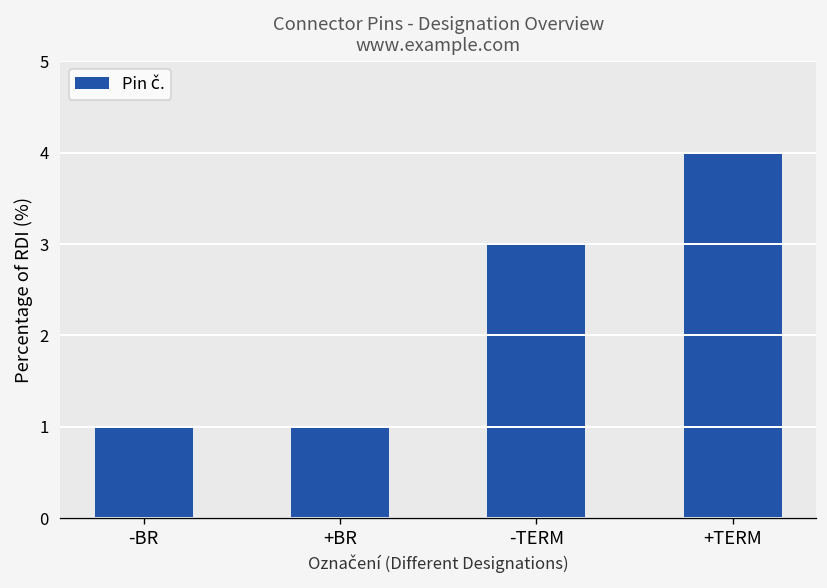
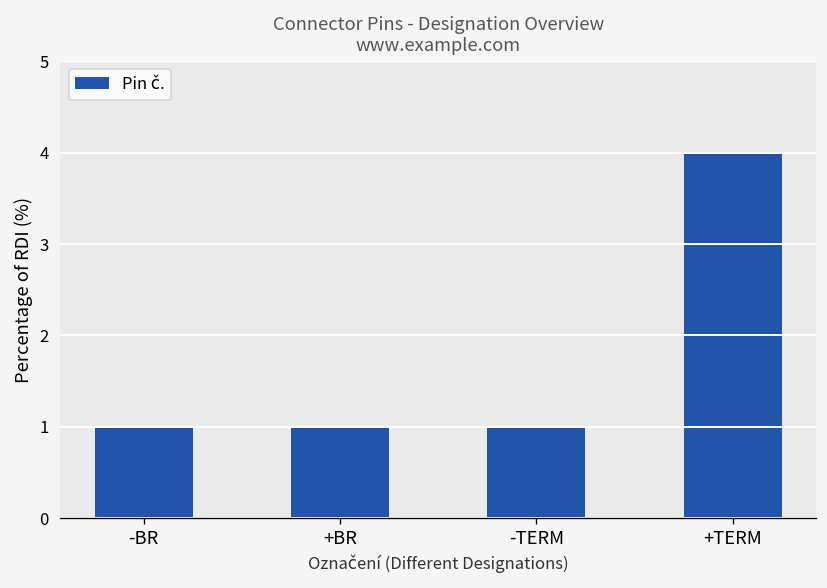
-TERM: 3 -> 1
